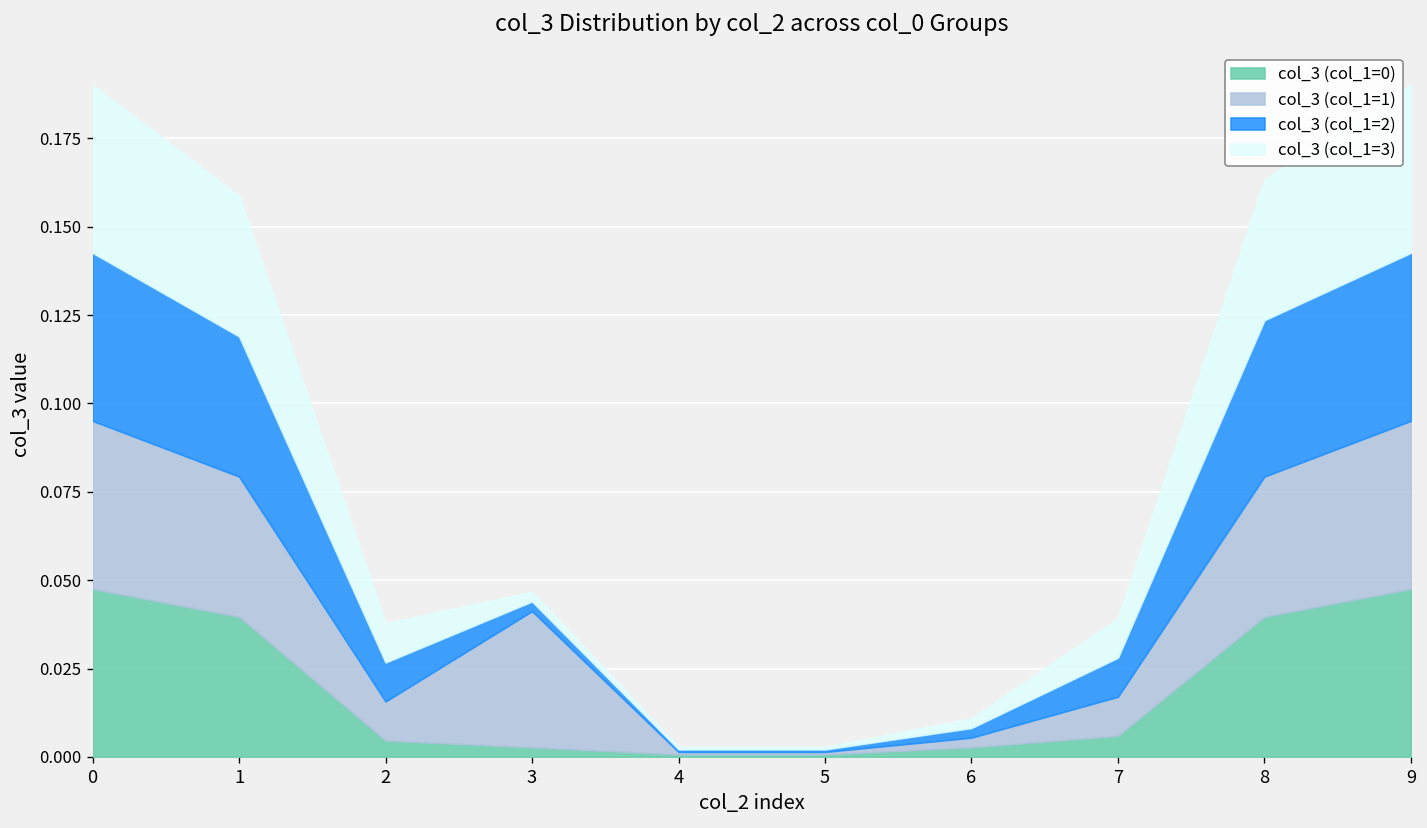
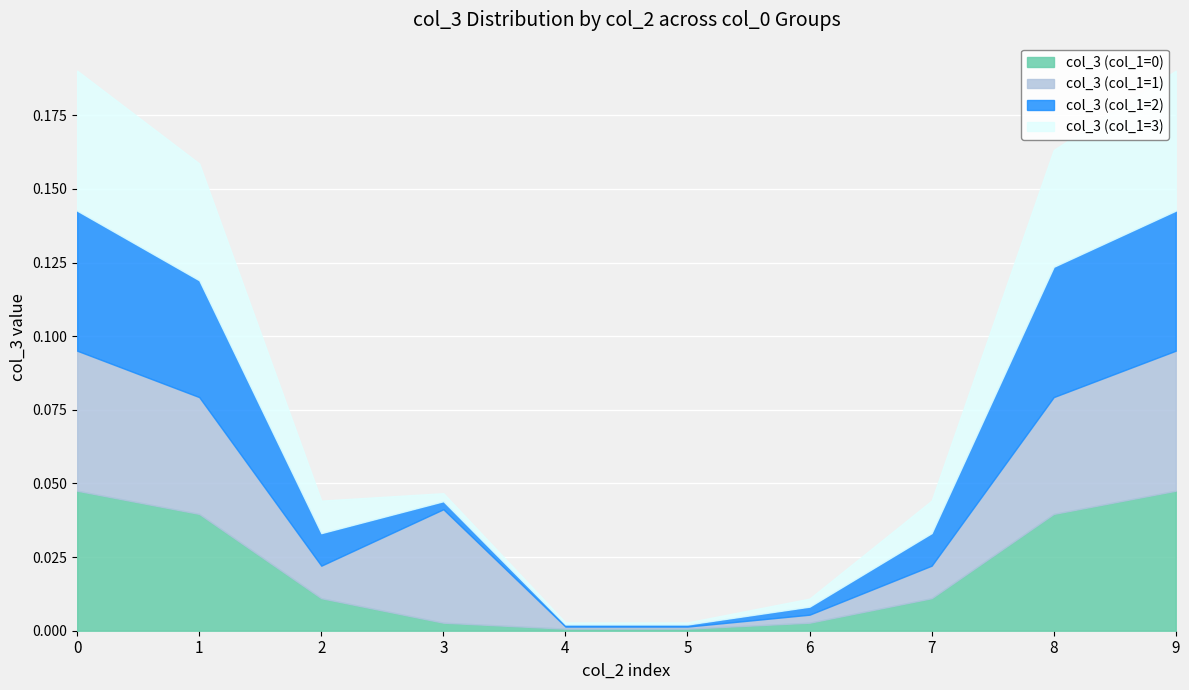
col_3 (col_1=0), 2: 0.005 -> 0.011
col_3 (col_1=0), 7: 0.006 -> 0.011
